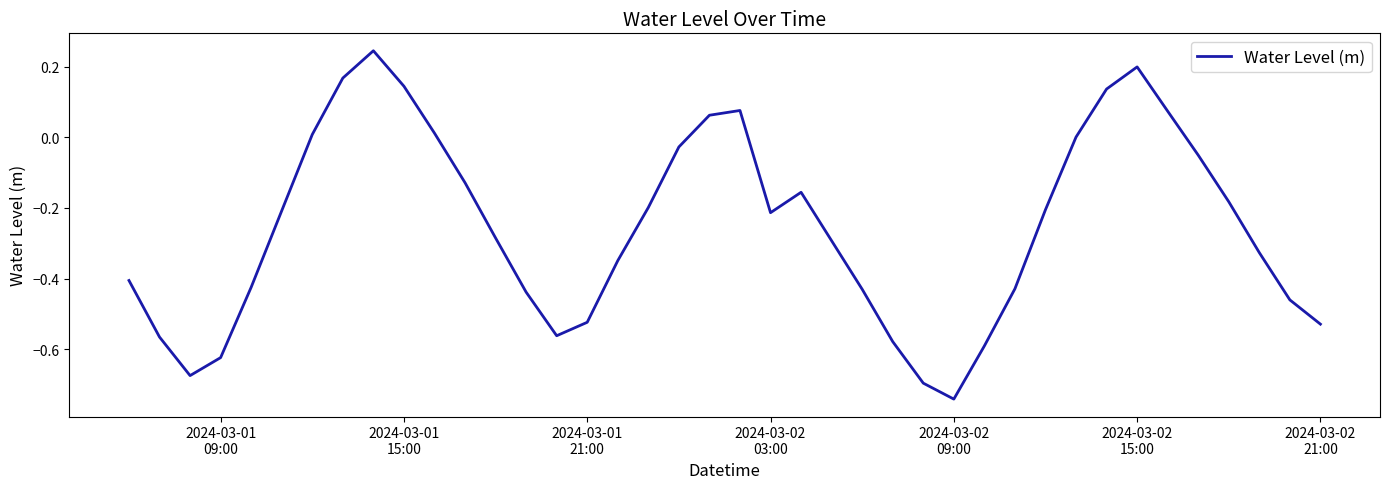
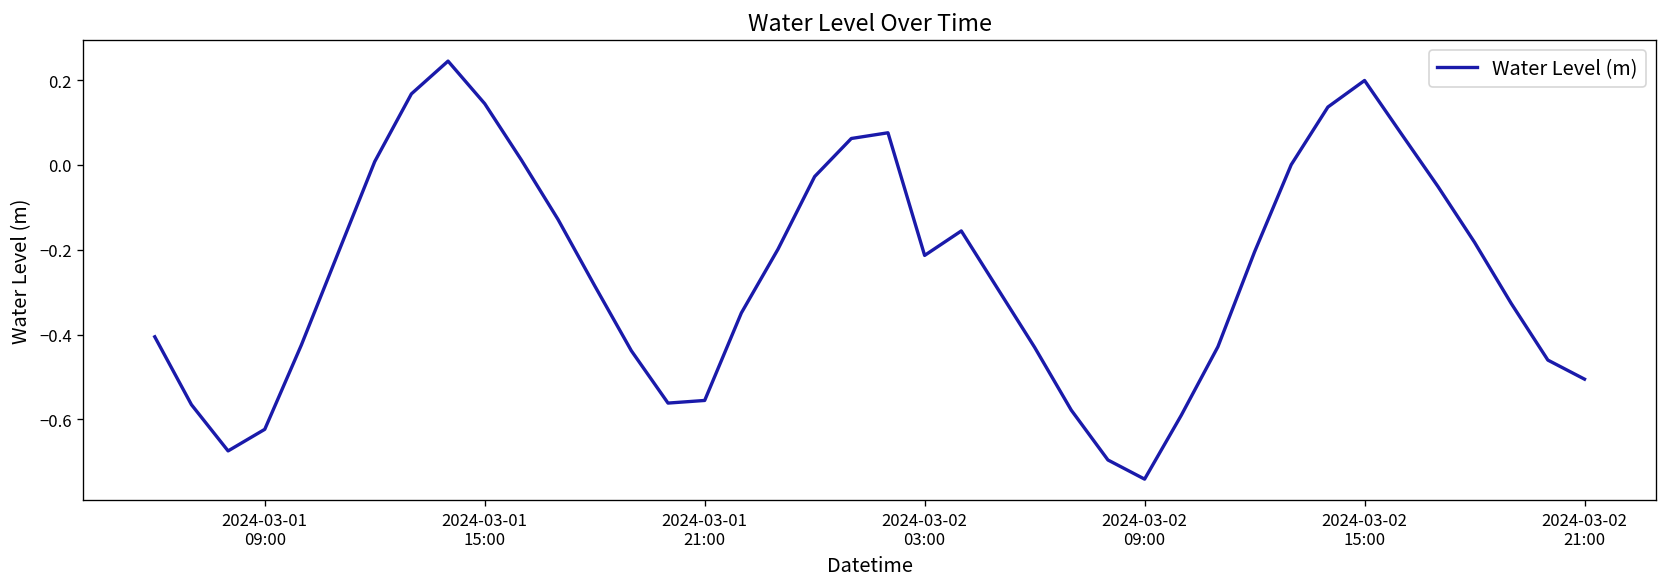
2024-03-01 21:00: -0.52 -> -0.56
2024-03-02 21:00: -0.53 -> -0.51
